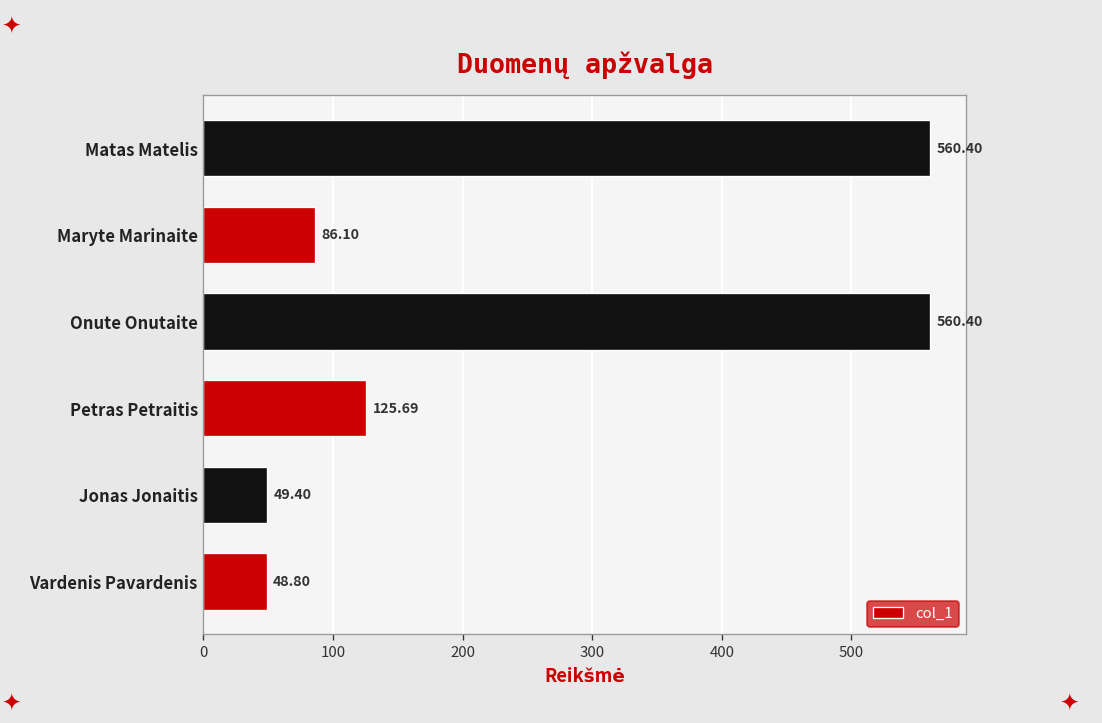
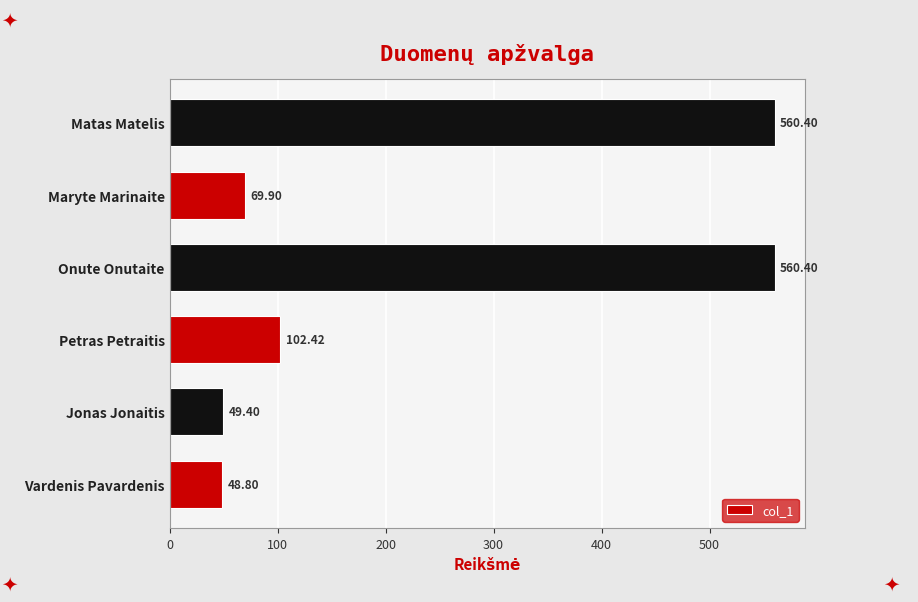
Maryte Marinaite: 86.10 -> 69.90
Petras Petraitis: 125.69 -> 102.42
